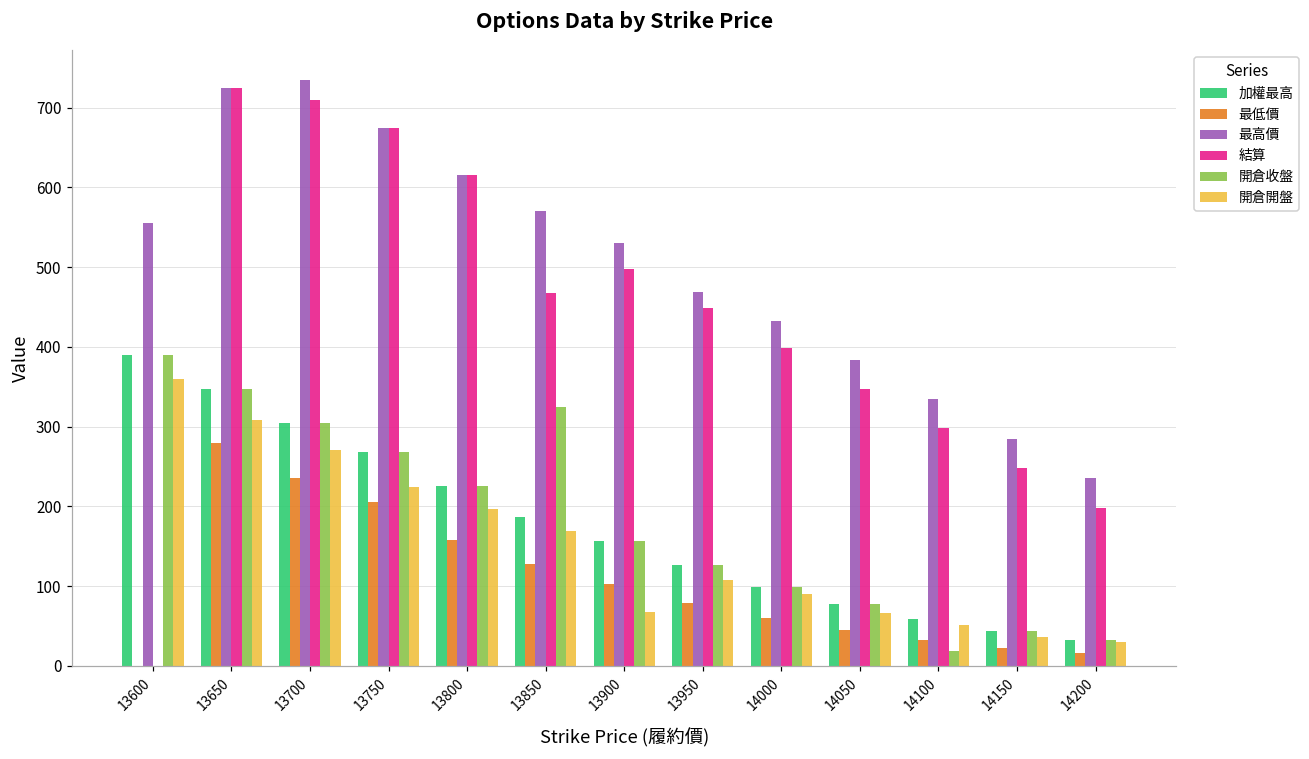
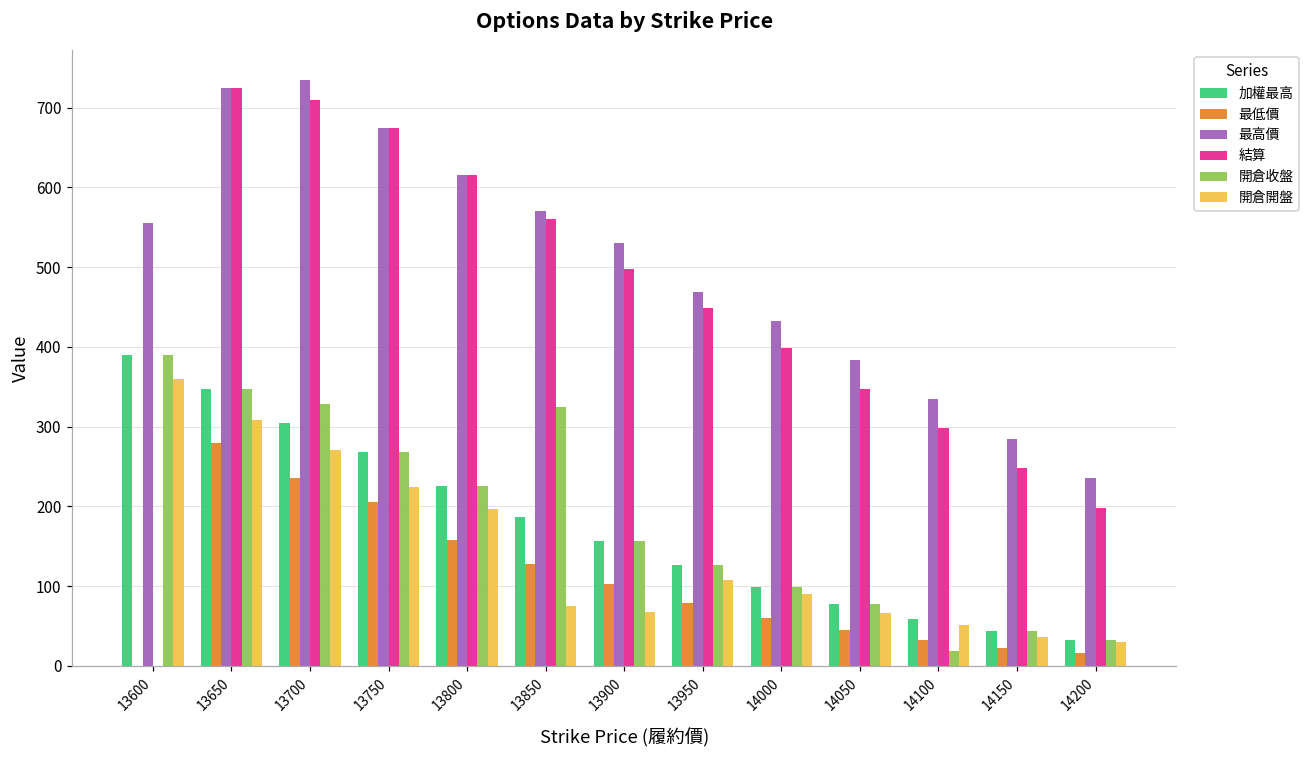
開倉收盤, 13700: 300 -> 330
結算, 13850: 470 -> 560
開倉開盤, 13850: 170 -> 80
